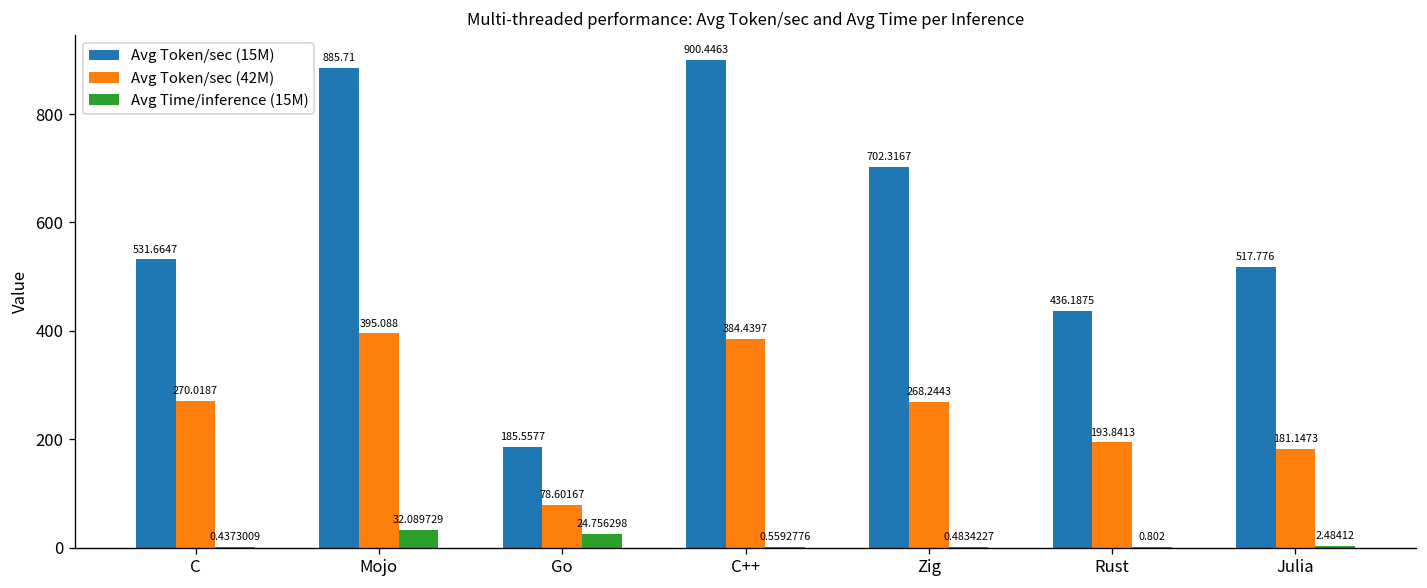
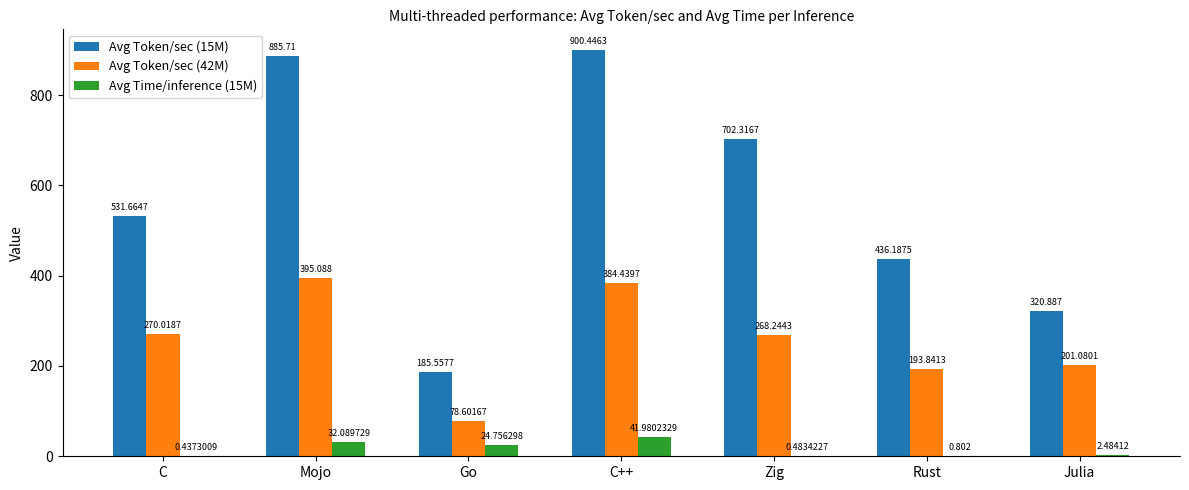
Avg Time/inference (15M), C++: 0.5592776 -> 41.9802329
Avg Token/sec (15M), Julia: 517.776 -> 320.887
Avg Token/sec (42M), Julia: 181.1473 -> 201.0801
